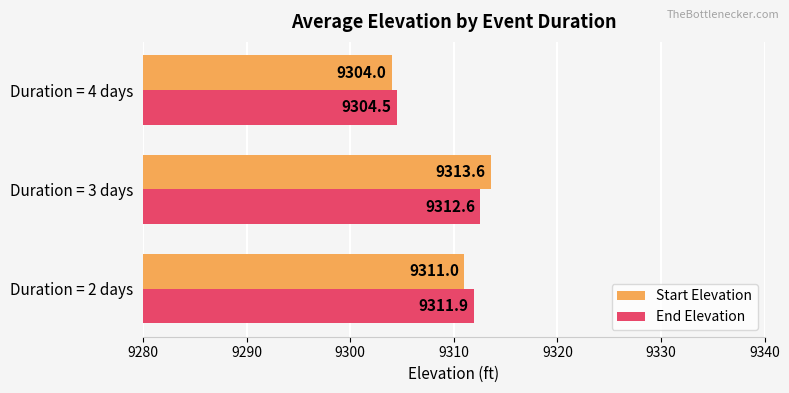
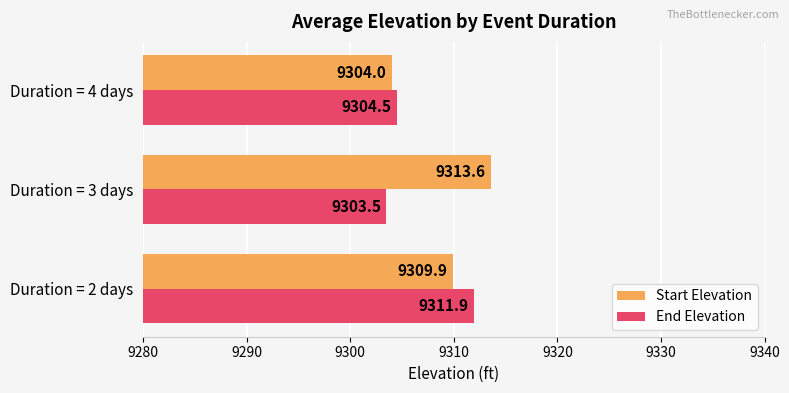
End Elevation, Duration = 3 days: 9312.6 -> 9303.5
Start Elevation, Duration = 2 days: 9311.0 -> 9309.9
